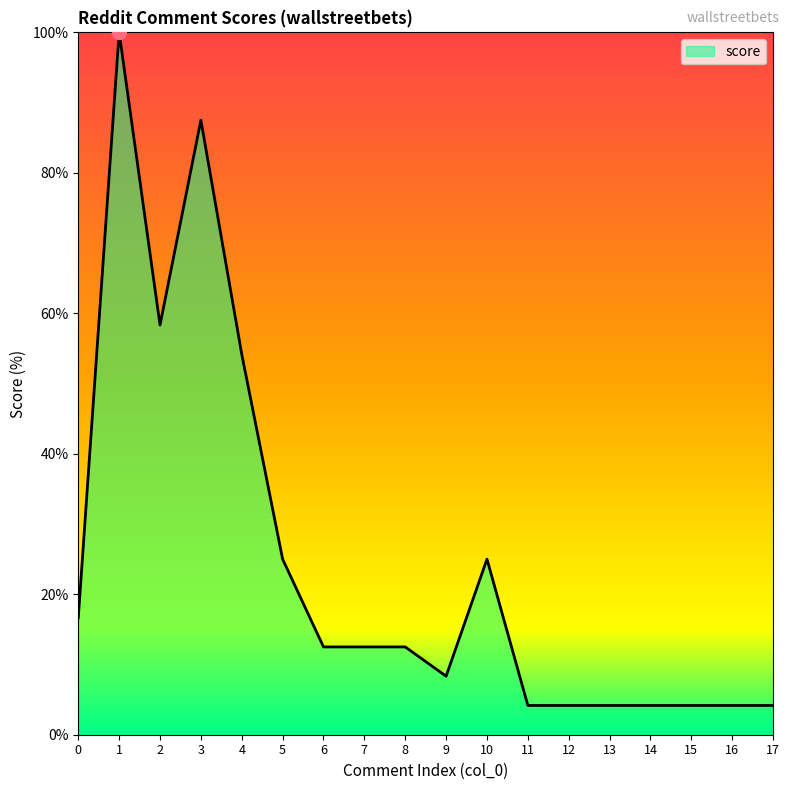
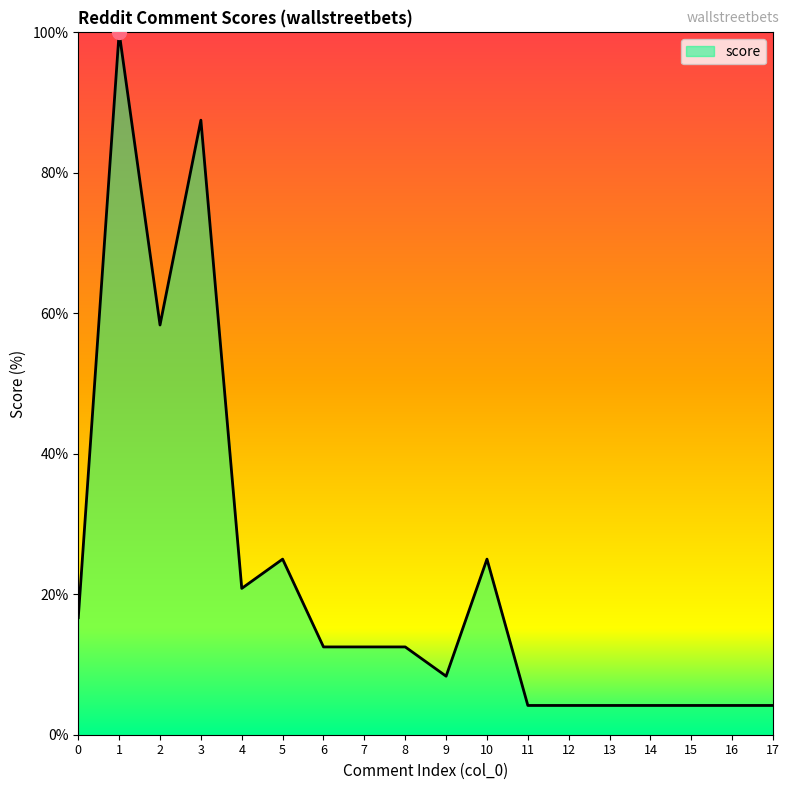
score, 4: 54% -> 21%
